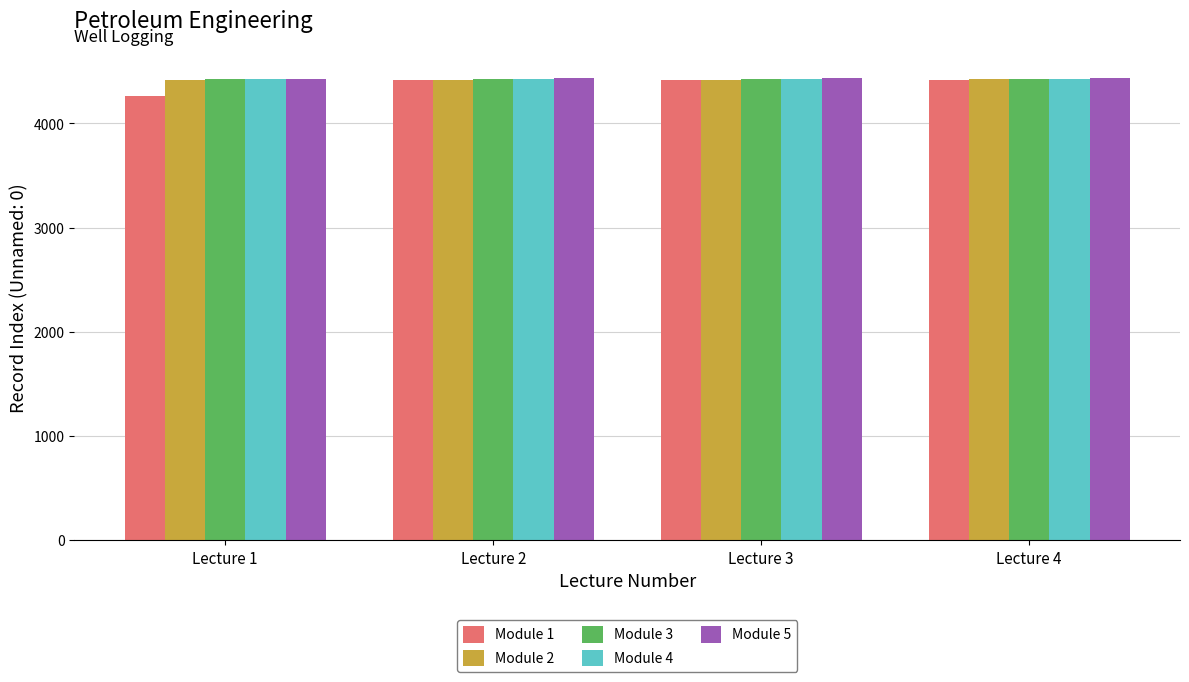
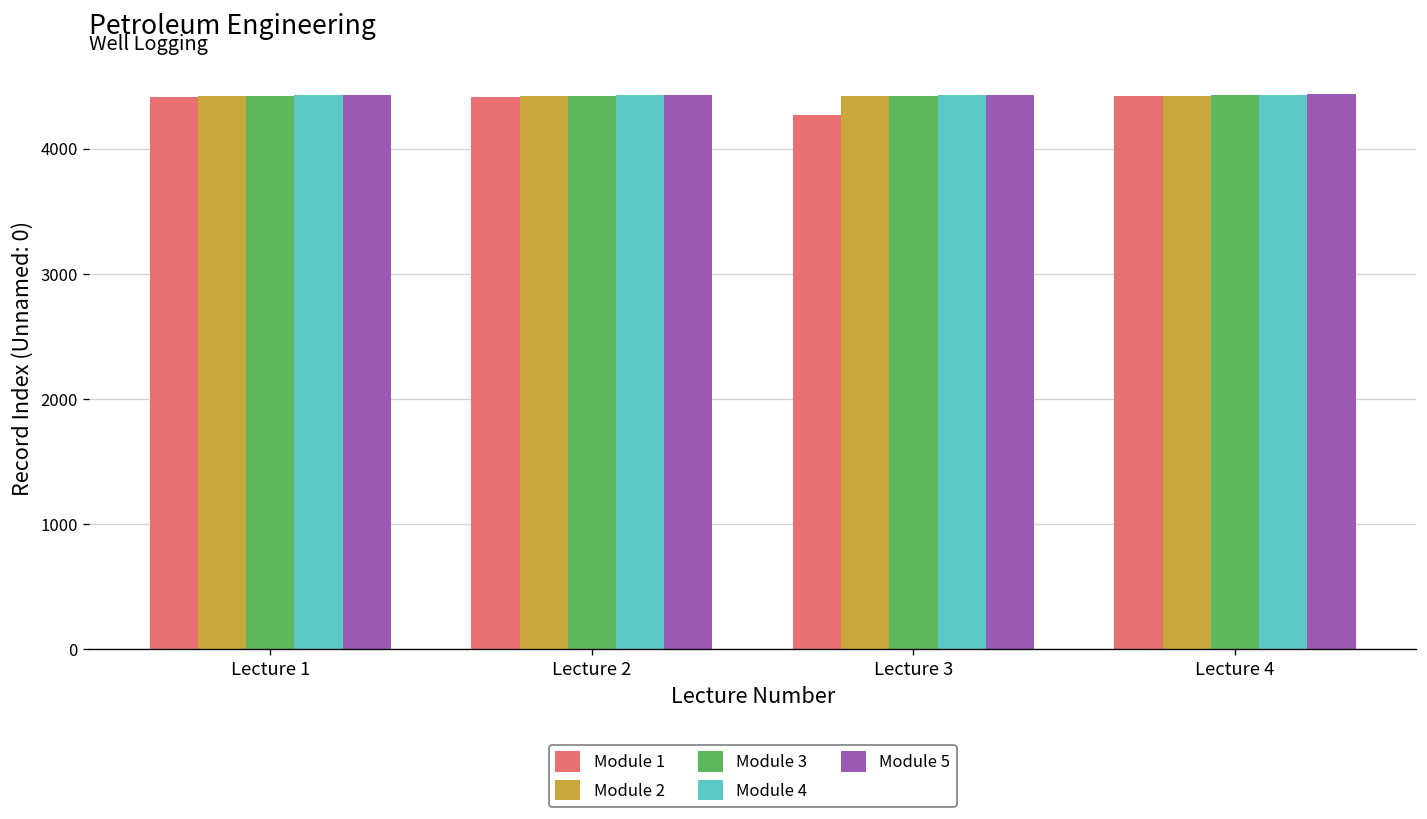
Module 1, Lecture 1: 4260 -> 4420
Module 1, Lecture 3: 4420 -> 4270
